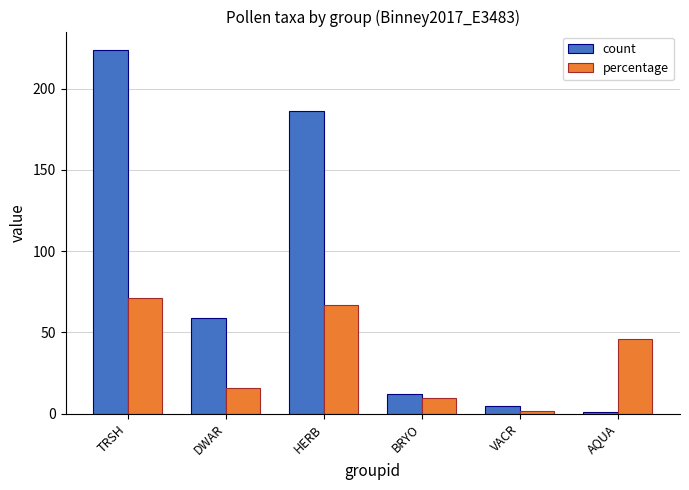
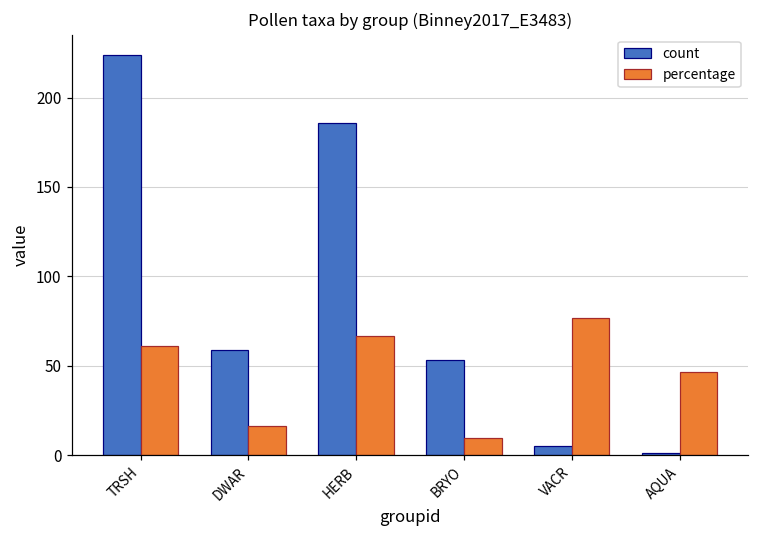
percentage, TRSH: 71 -> 61
count, BRYO: 12 -> 53
percentage, VACR: 1 -> 77
